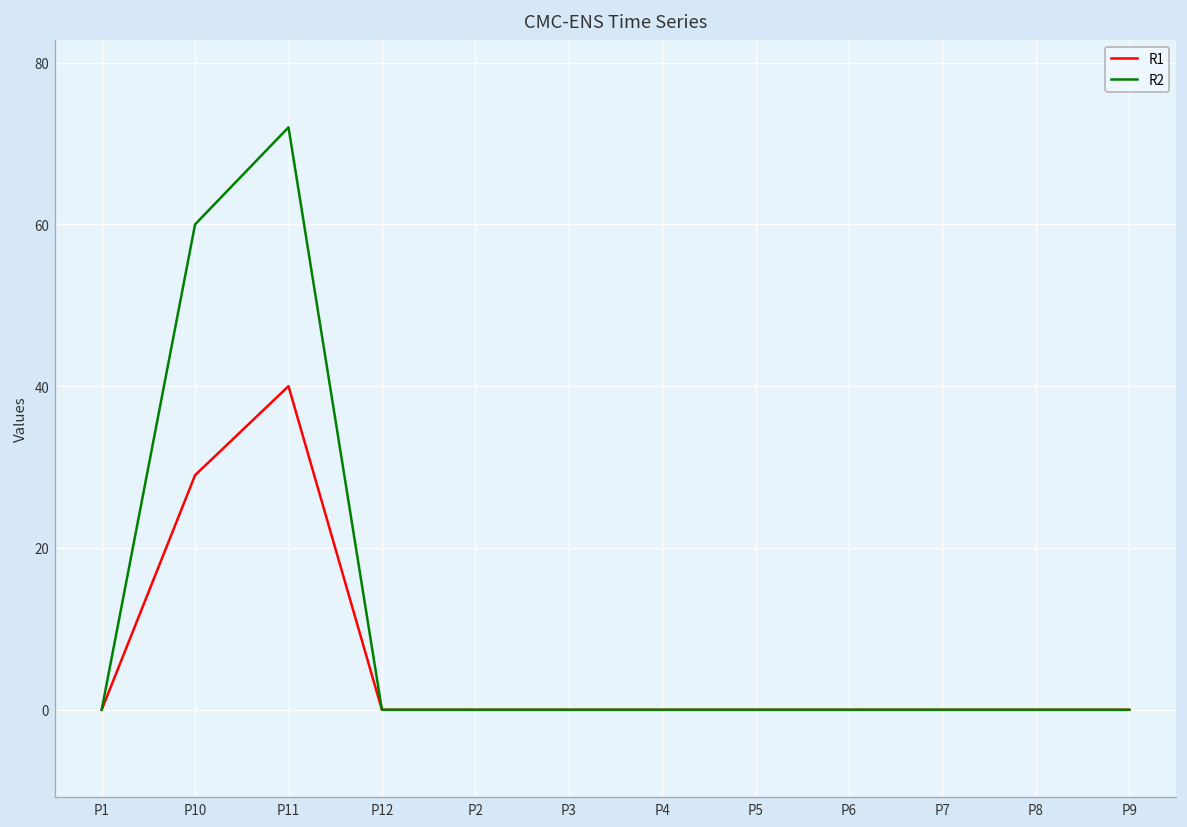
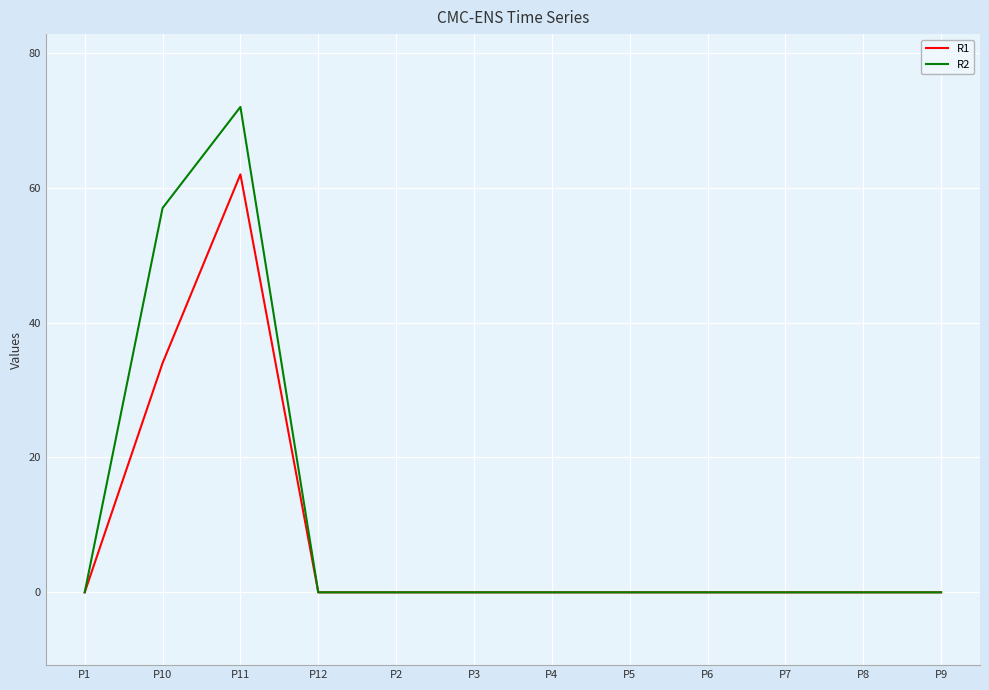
R1, P10: 29 -> 34
R2, P10: 60 -> 57
R1, P11: 40 -> 62
